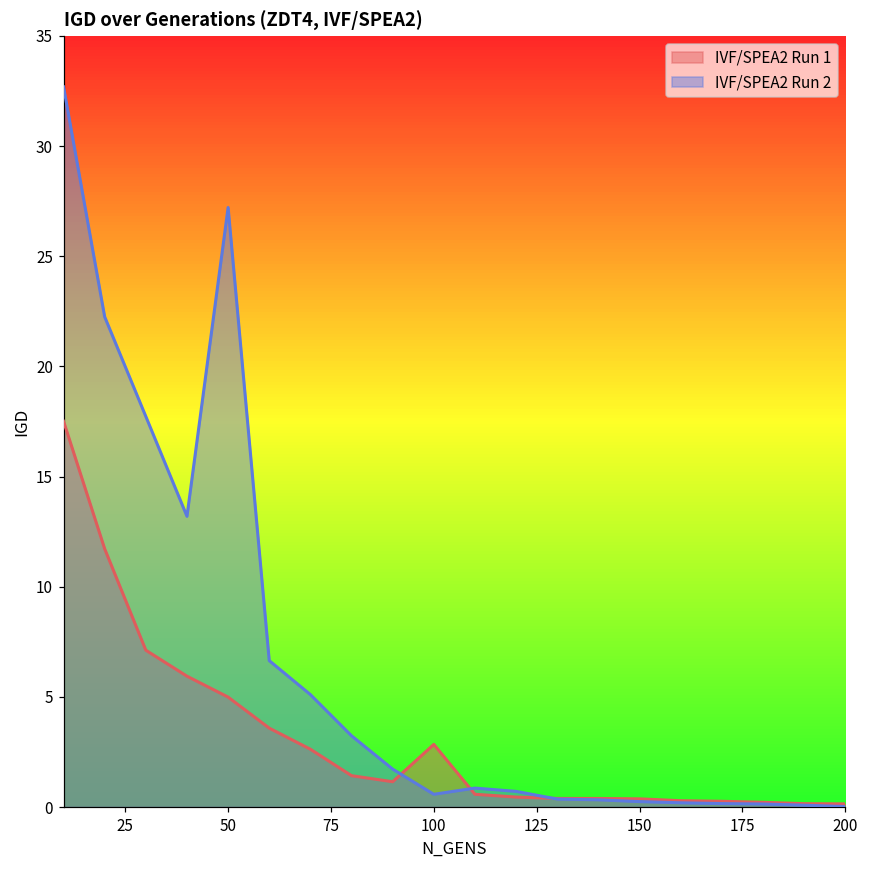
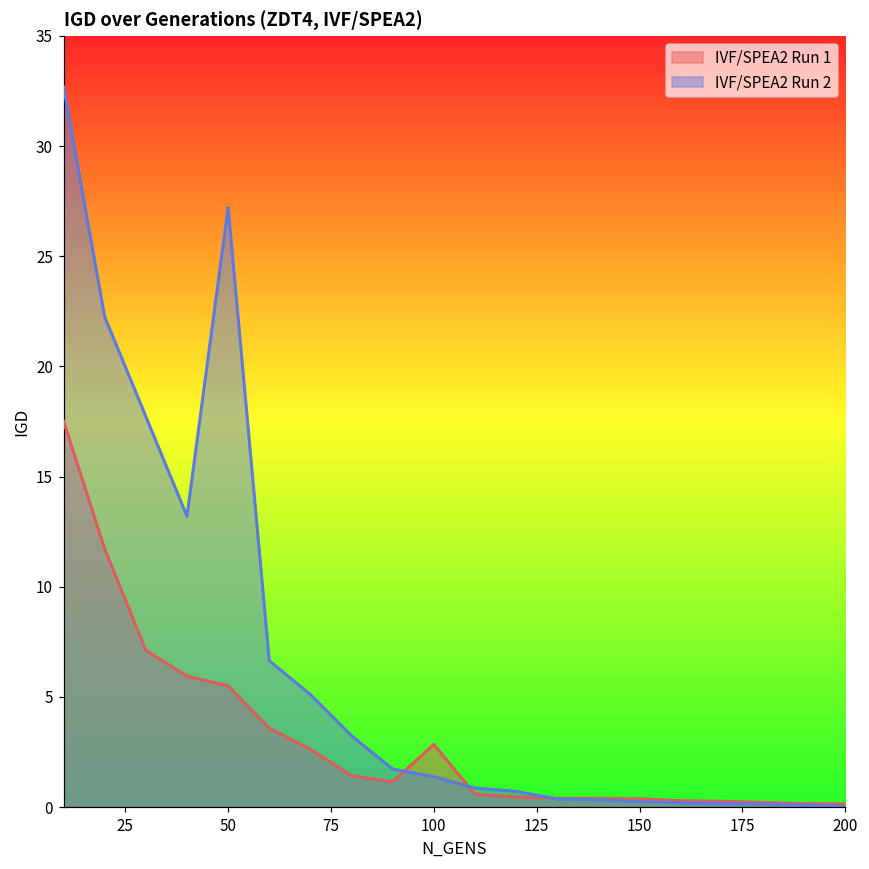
IVF/SPEA2 Run 1, 50: 5.0 -> 5.5
IVF/SPEA2 Run 2, 100: 0.6 -> 1.4
